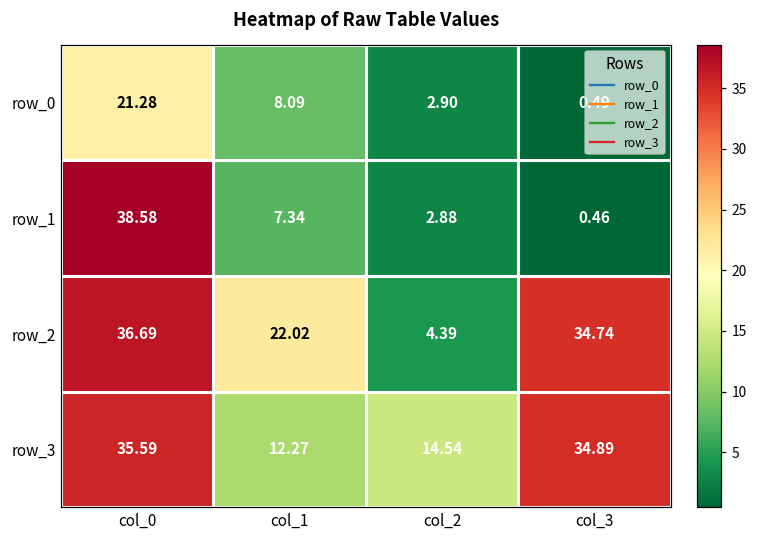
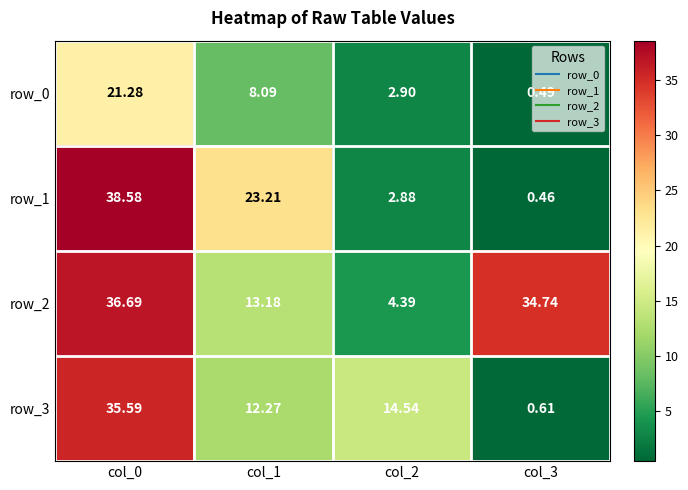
row_1, col_1: 7.34 -> 23.21
row_2, col_1: 22.02 -> 13.18
row_3, col_3: 34.89 -> 0.61
